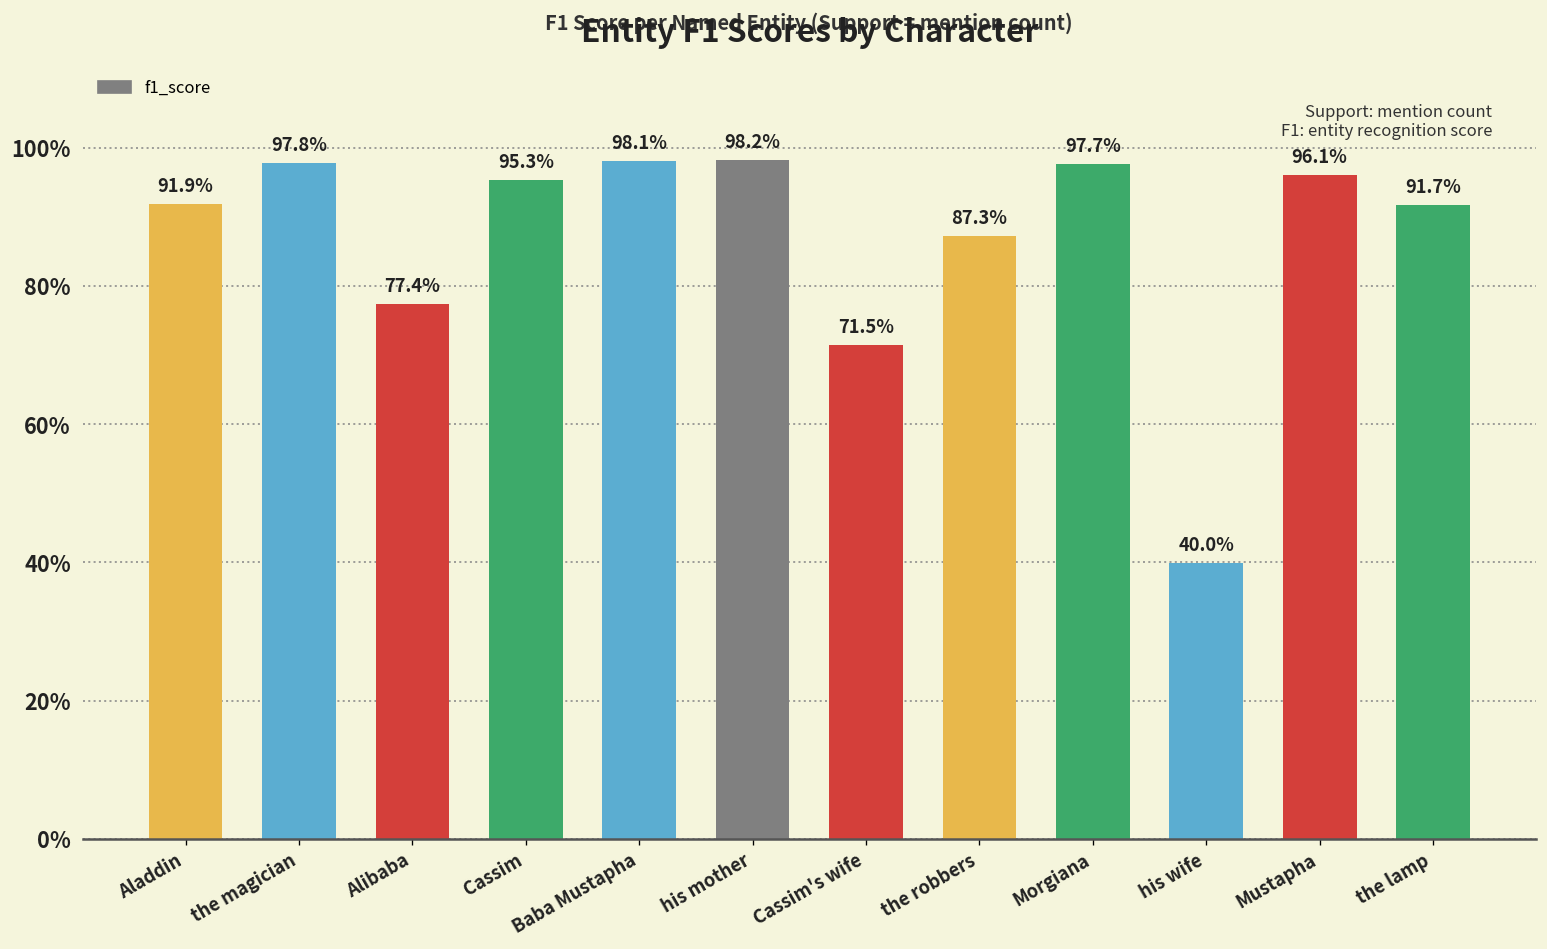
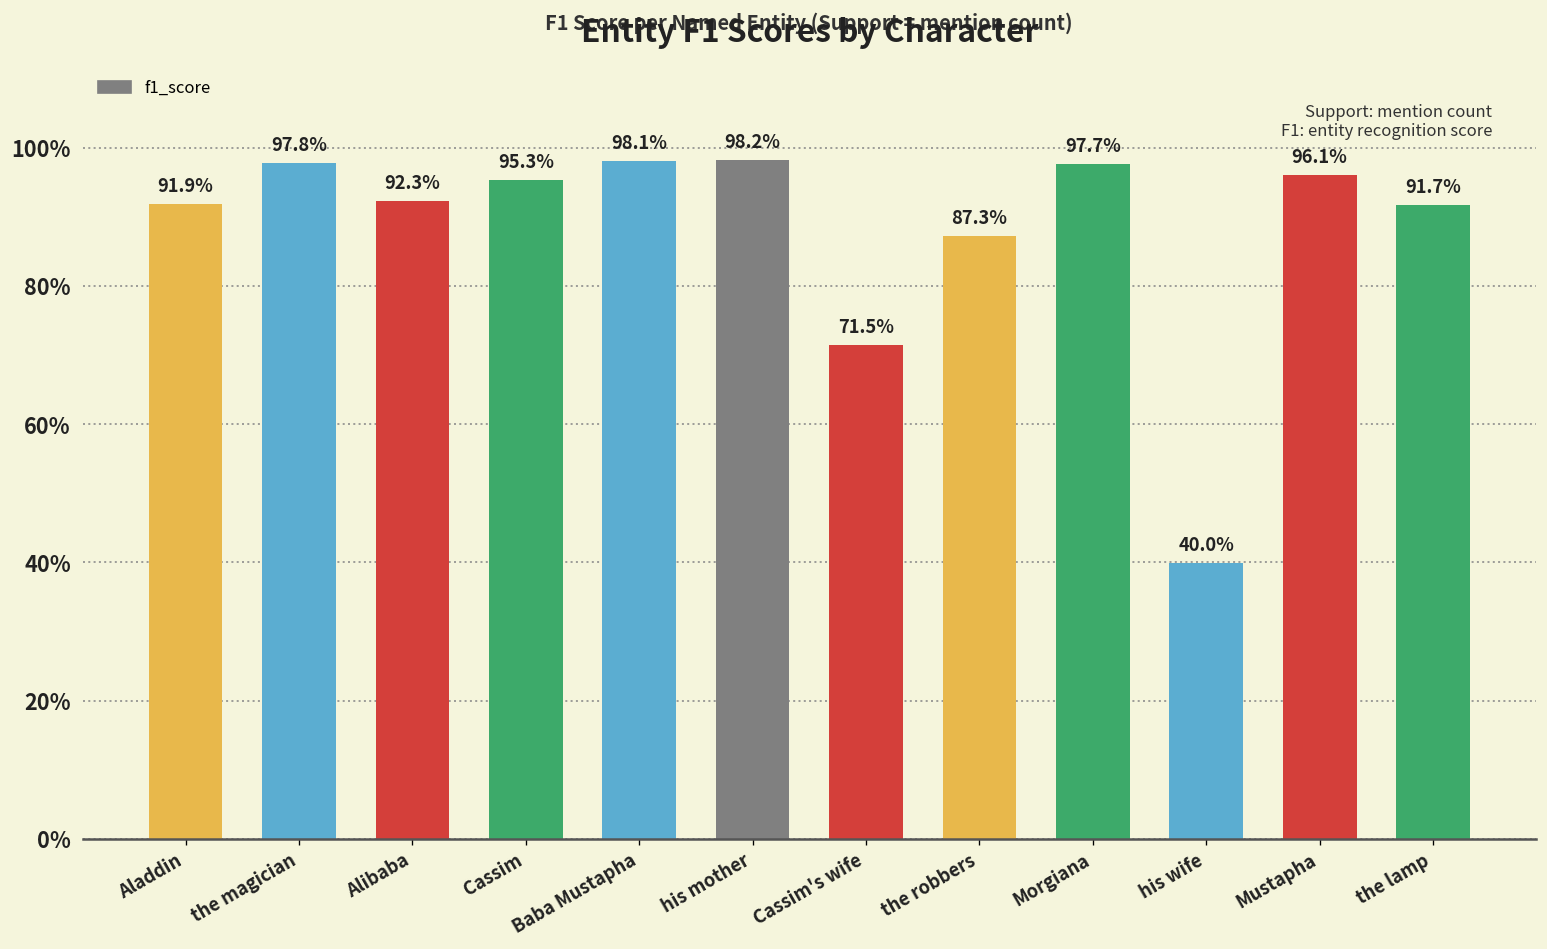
Alibaba: 77.4% -> 92.3%
